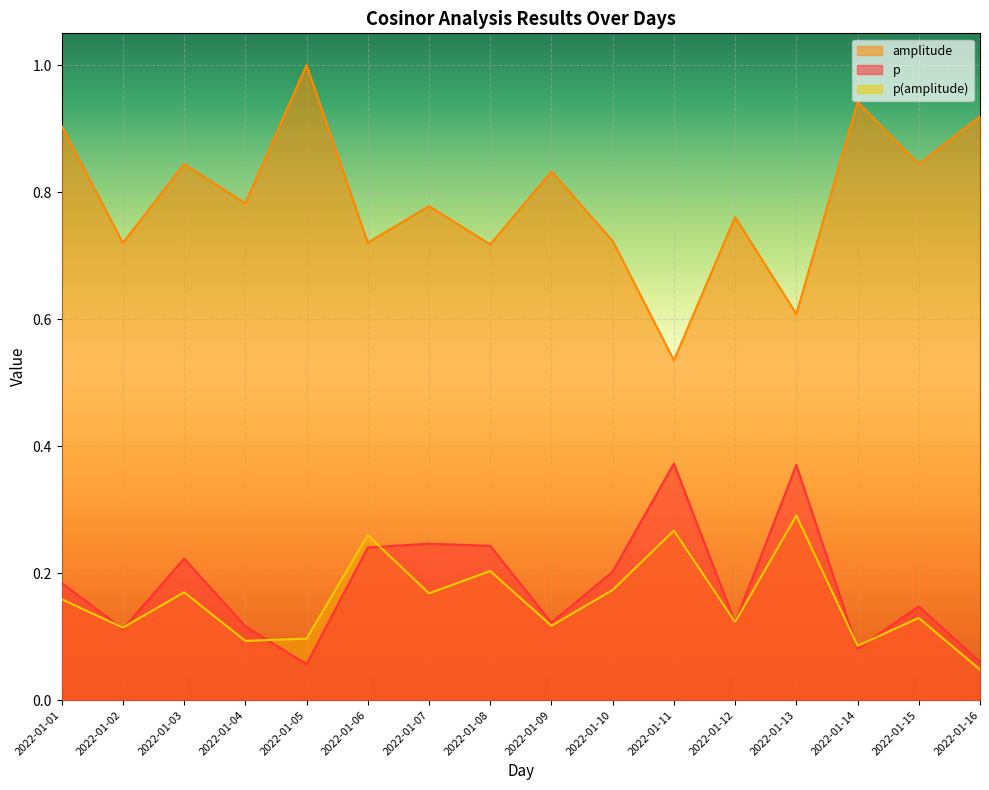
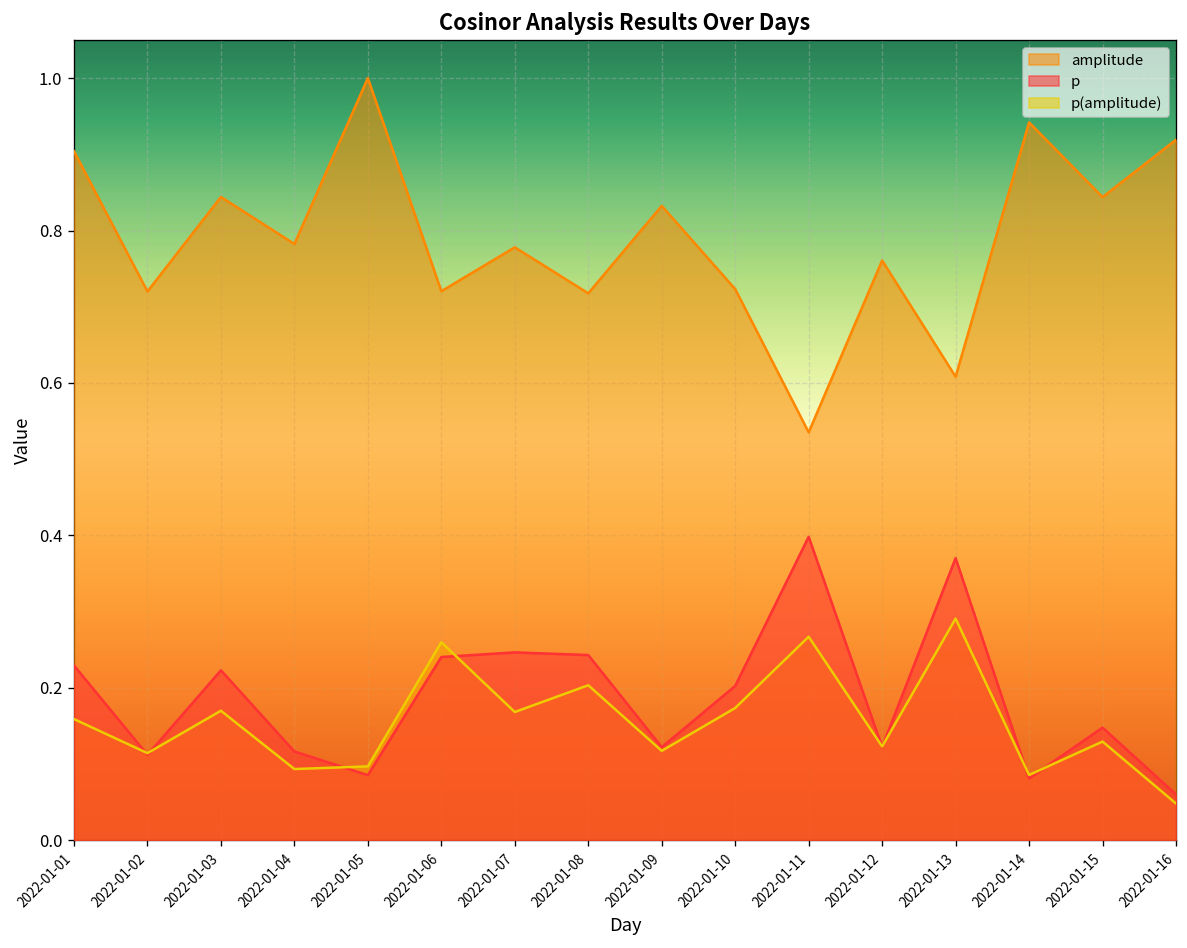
p, 2022-01-01: 0.18 -> 0.23
p, 2022-01-05: 0.06 -> 0.09
p, 2022-01-11: 0.37 -> 0.40
